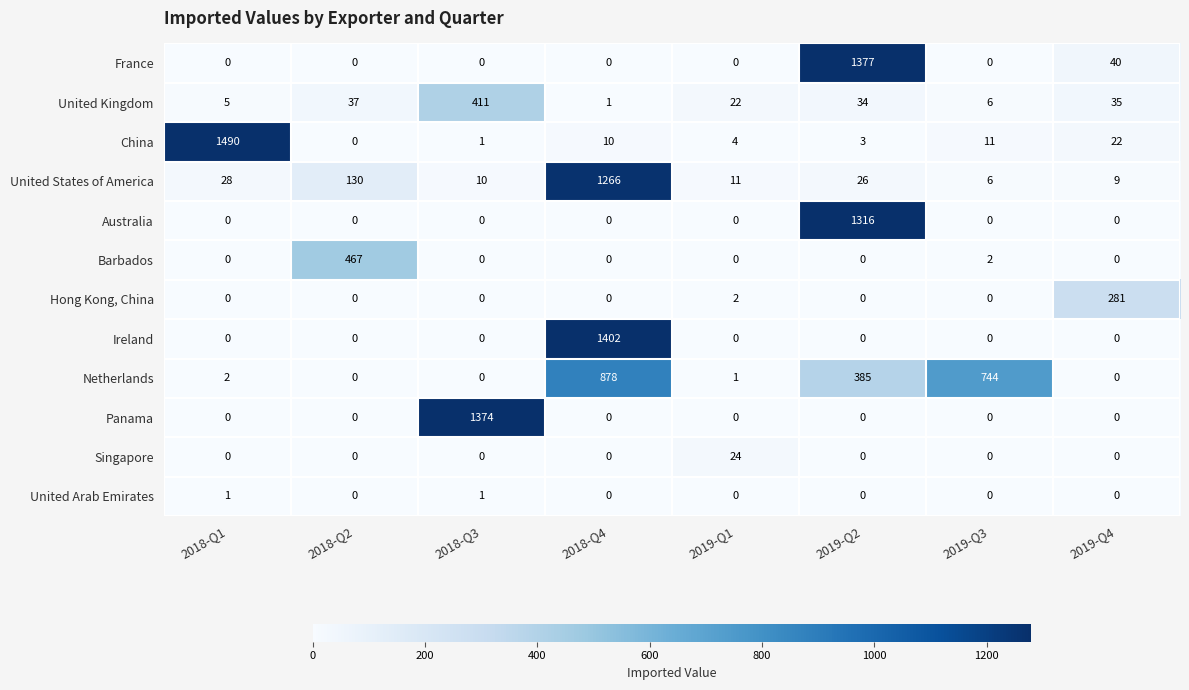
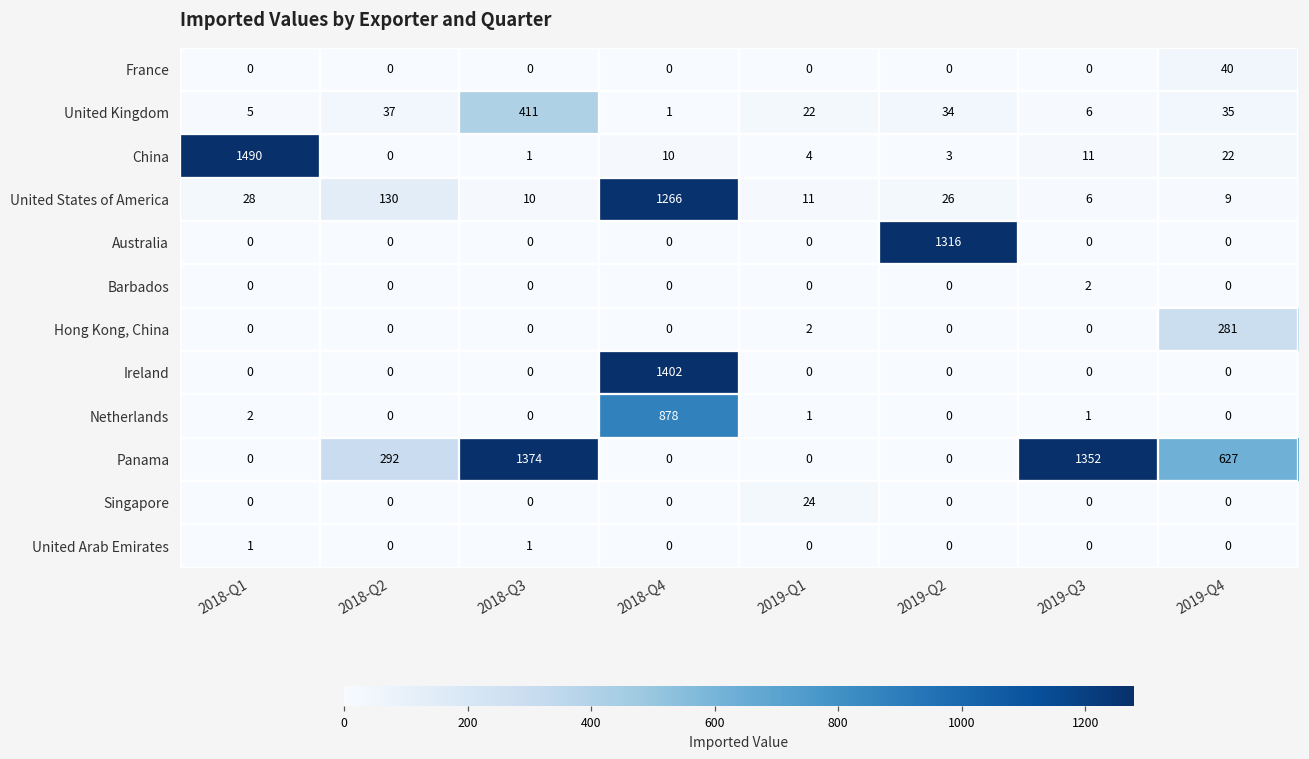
France, 2019-Q2: 1377 -> 0
Barbados, 2018-Q2: 467 -> 0
Netherlands, 2019-Q2: 385 -> 0
Netherlands, 2019-Q3: 744 -> 1
Panama, 2018-Q2: 0 -> 292
Panama, 2019-Q3: 0 -> 1352
Panama, 2019-Q4: 0 -> 627
